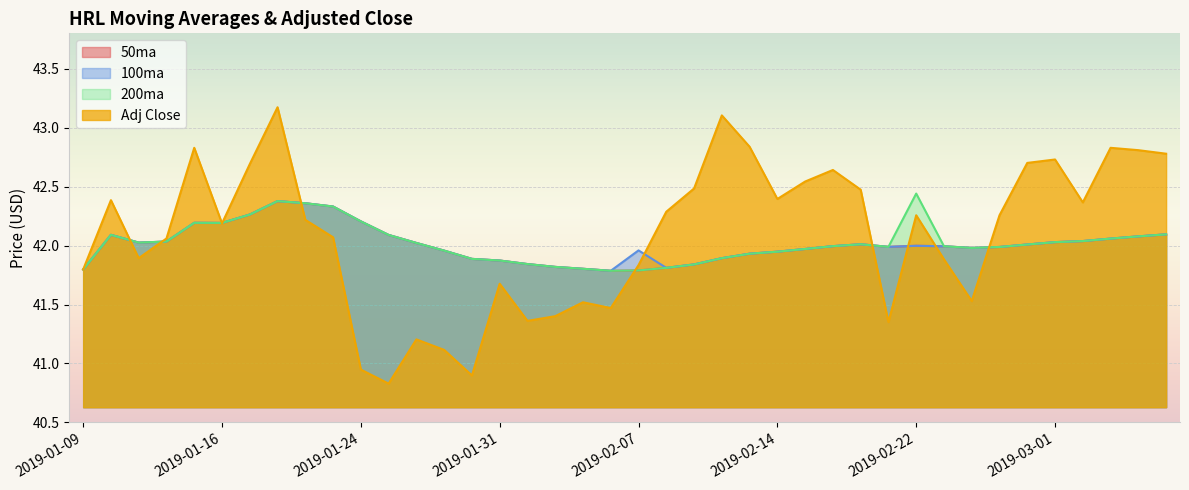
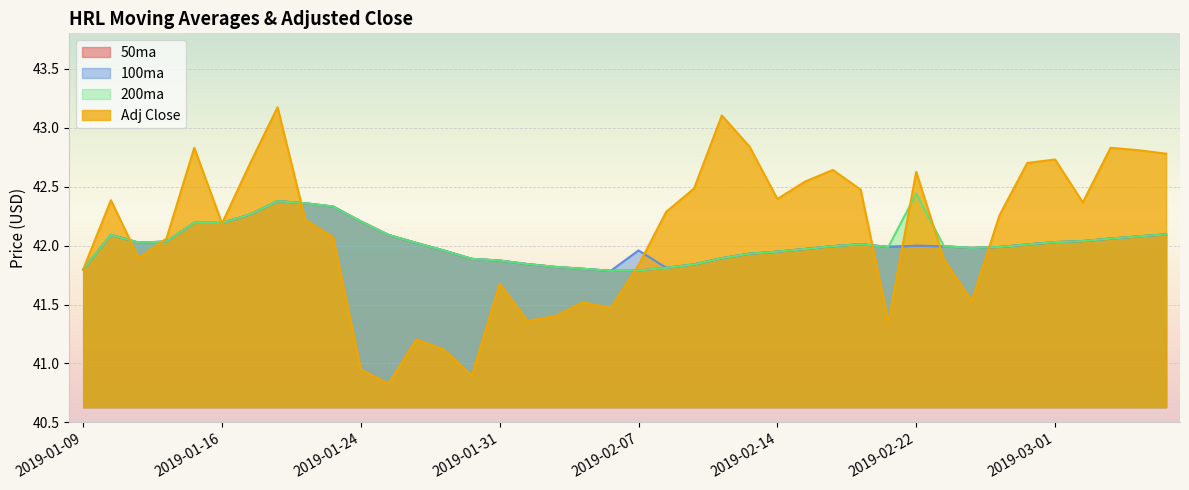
Adj Close, 2019-02-22: 42.26 -> 42.63
